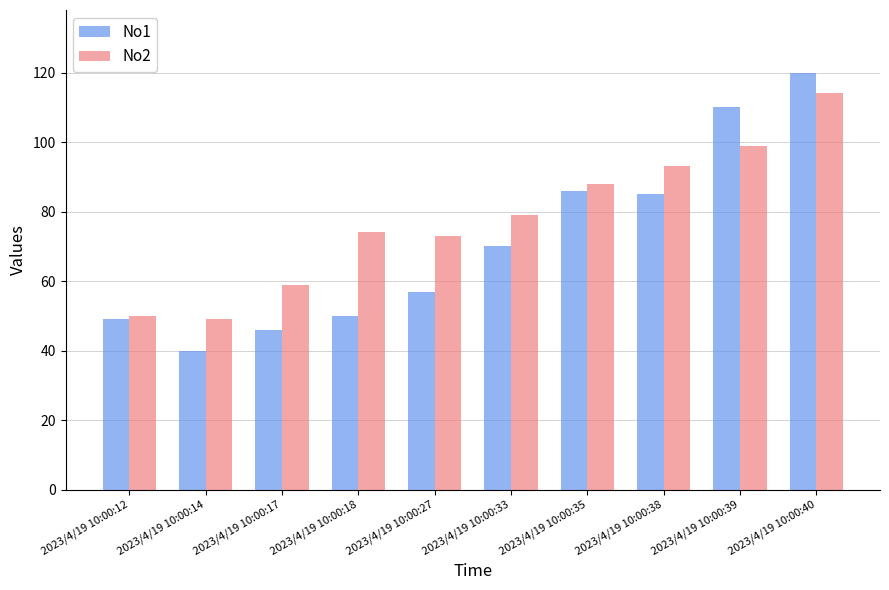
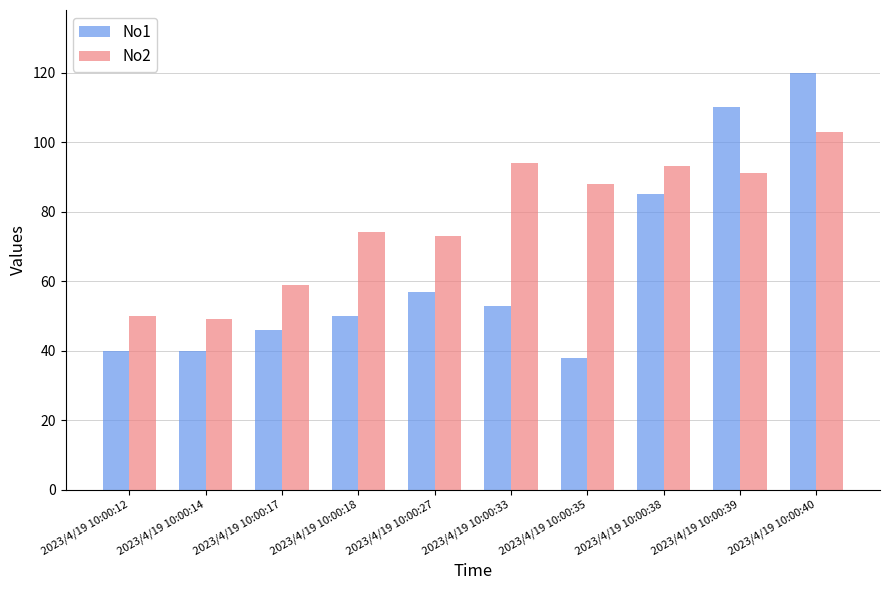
No1, 2023/4/19 10:00:12: 49 -> 40
No1, 2023/4/19 10:00:33: 70 -> 53
No2, 2023/4/19 10:00:33: 79 -> 94
No1, 2023/4/19 10:00:35: 86 -> 38
No2, 2023/4/19 10:00:39: 99 -> 91
No2, 2023/4/19 10:00:40: 114 -> 103
